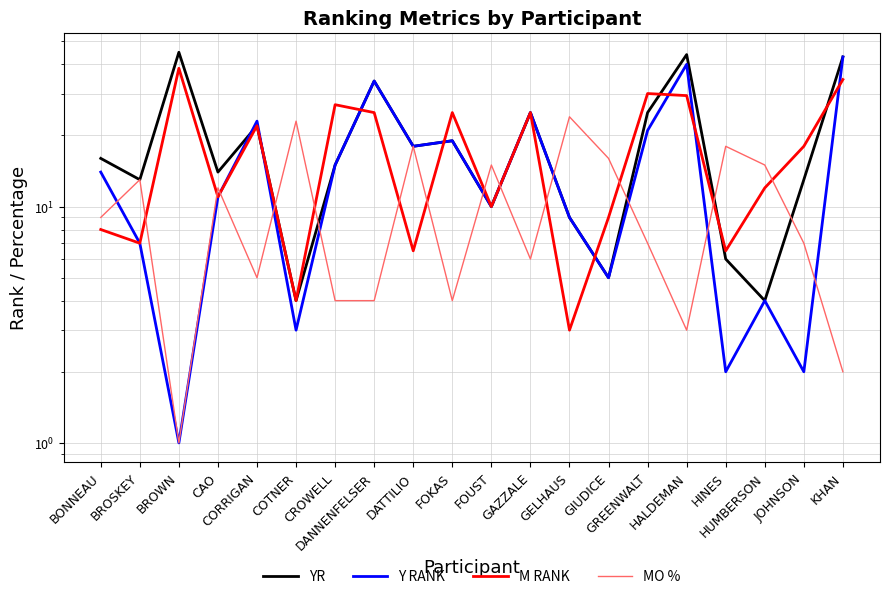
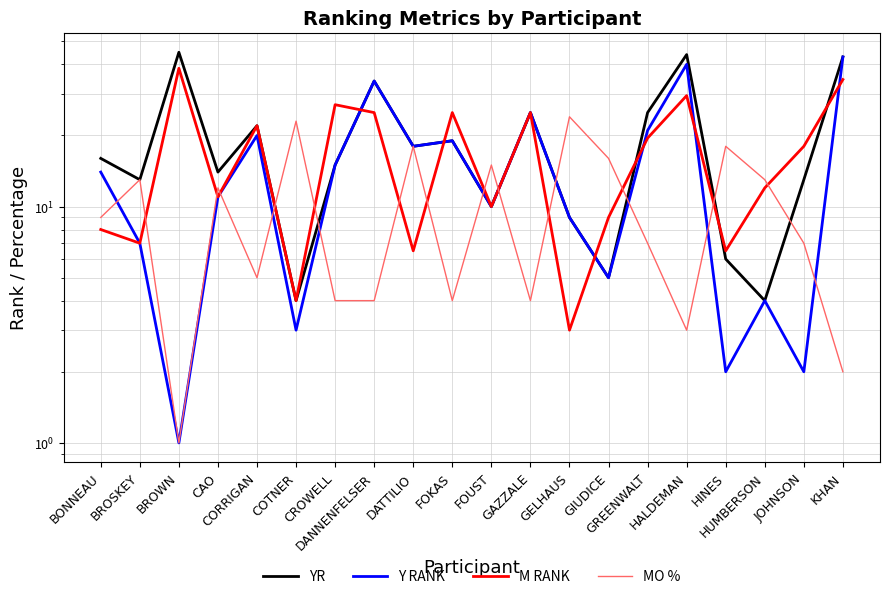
Y RANK, CORRIGAN: 23 -> 20
MO %, GAZZALE: 6 -> 4
M RANK, GREENWALT: 30 -> 20
MO %, HUMBERSON: 15 -> 13
